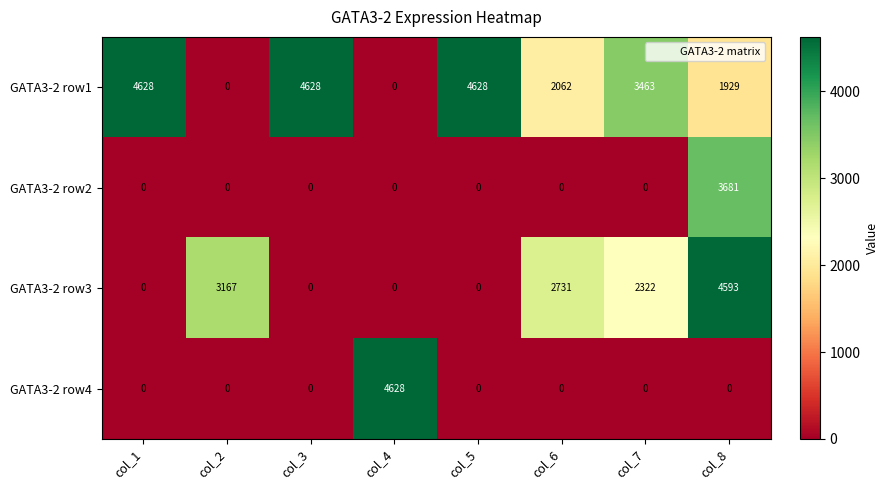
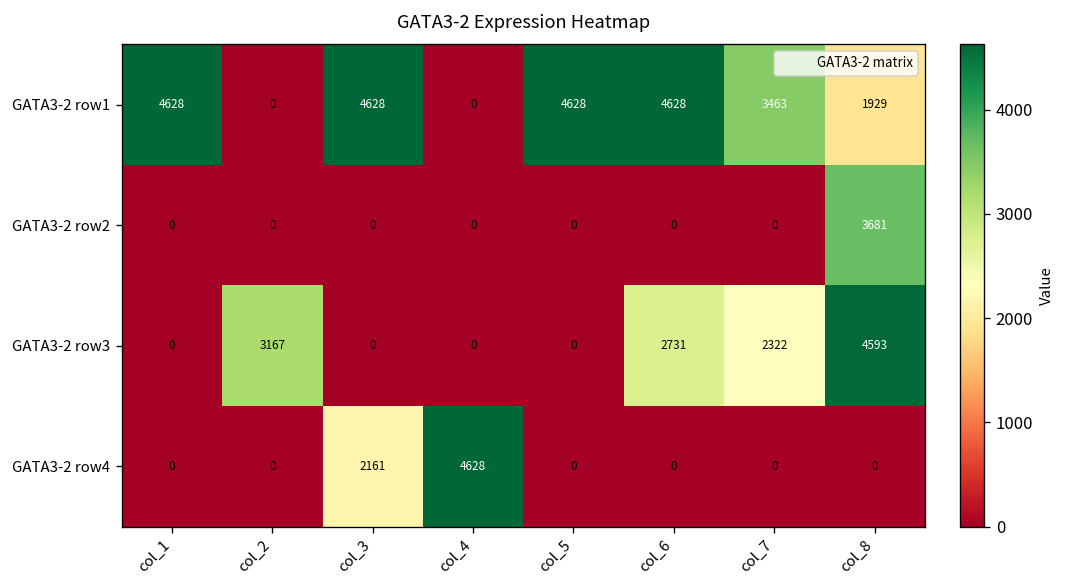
GATA3-2 row1, col_6: 2062 -> 4628
GATA3-2 row4, col_3: 0 -> 2161
